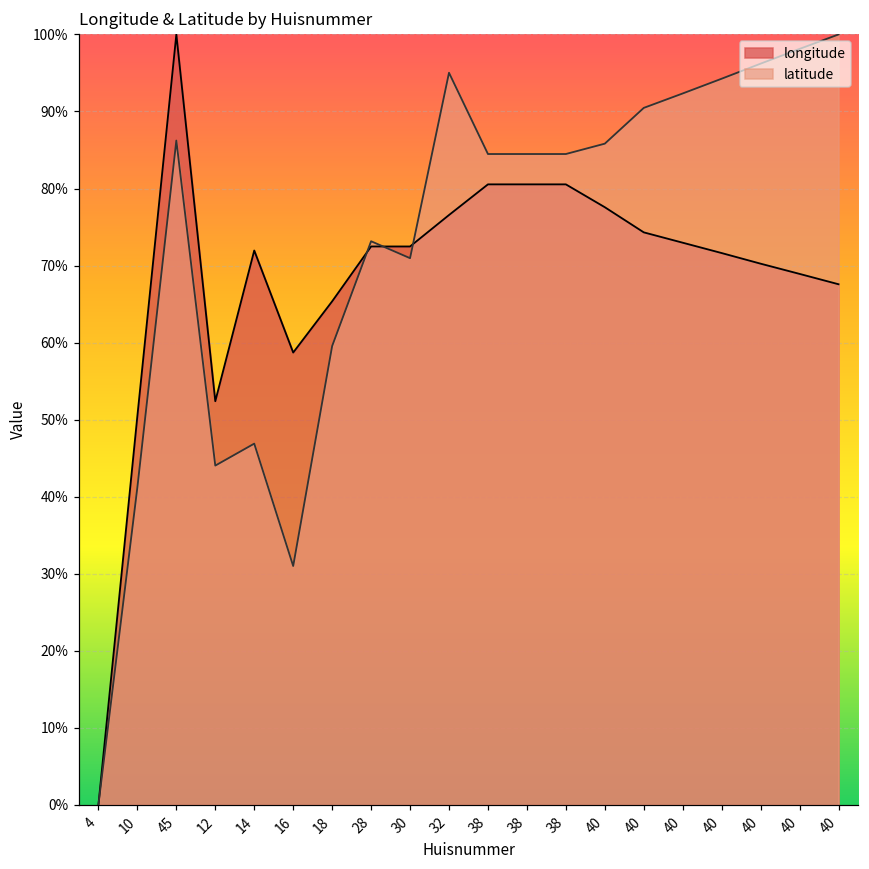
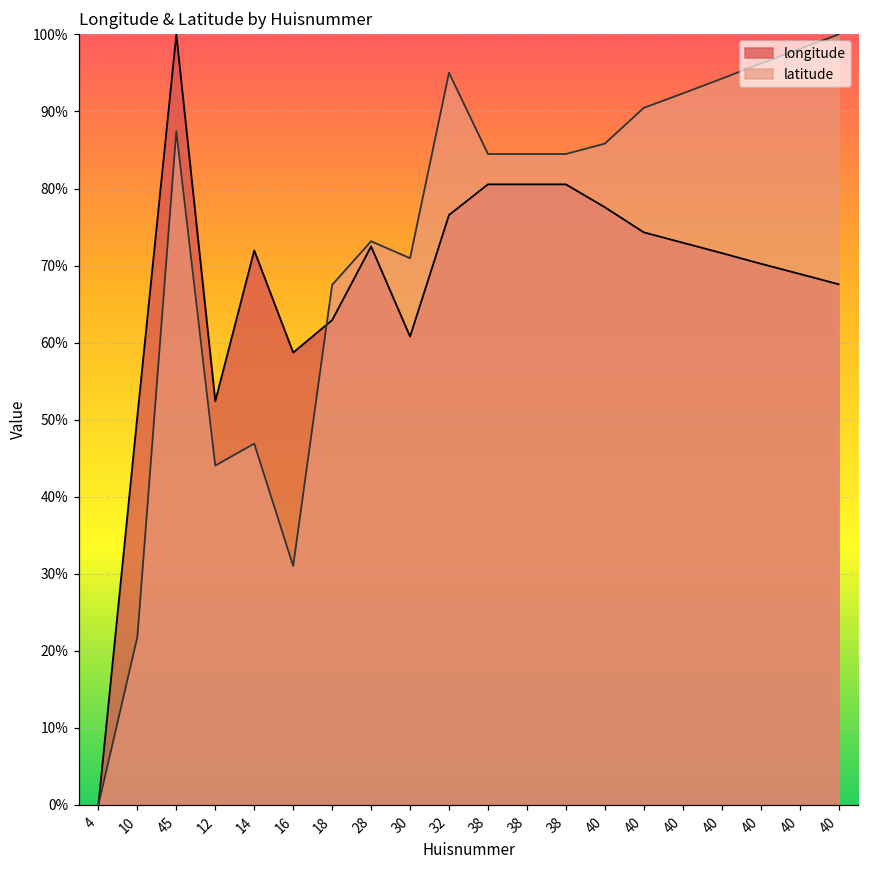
latitude, 10: 41% -> 22%
latitude, 45: 86% -> 87%
longitude, 18: 65% -> 63%
latitude, 18: 60% -> 67%
longitude, 30: 72% -> 61%
